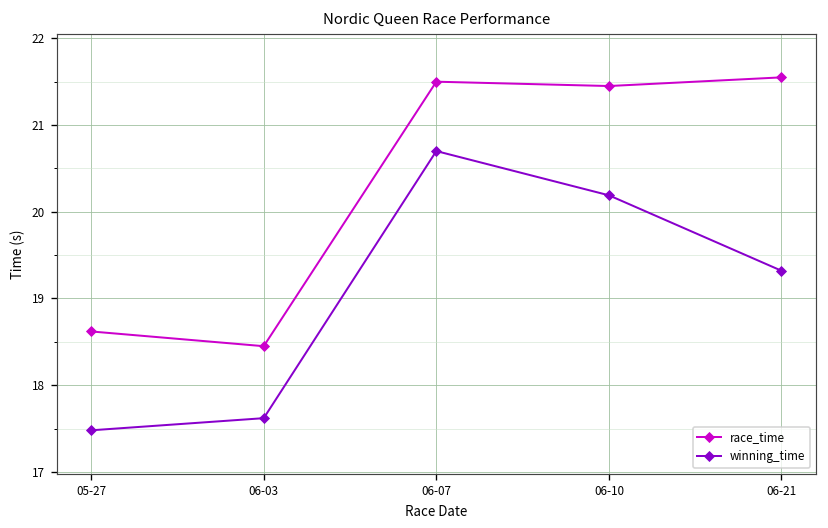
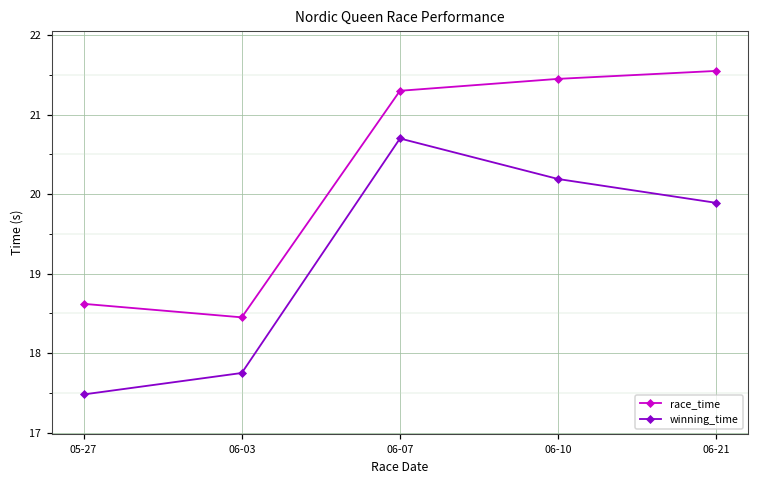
winning_time, 06-03: 17.6 -> 17.8
race_time, 06-07: 21.5 -> 21.3
winning_time, 06-21: 19.3 -> 19.9
